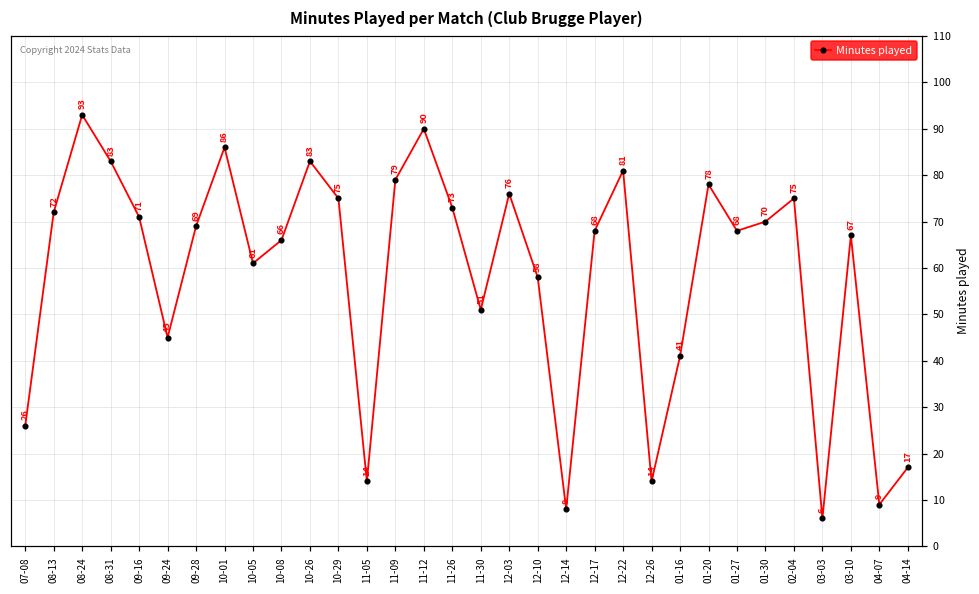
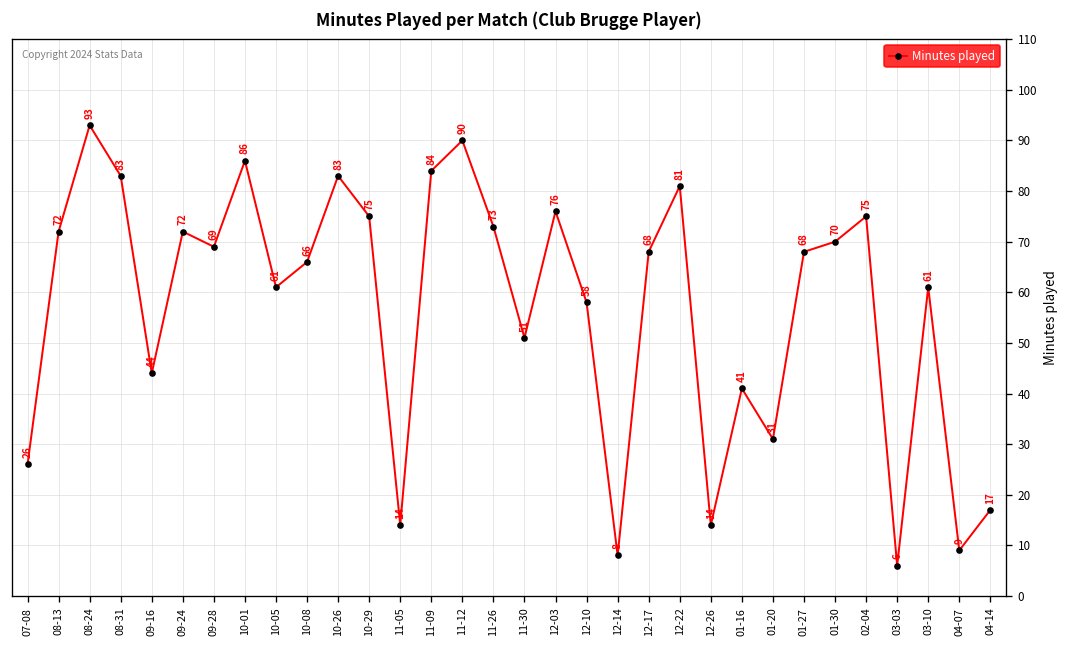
09-16: 71 -> 44
09-24: 45 -> 72
11-09: 79 -> 84
01-20: 78 -> 31
03-10: 67 -> 61
